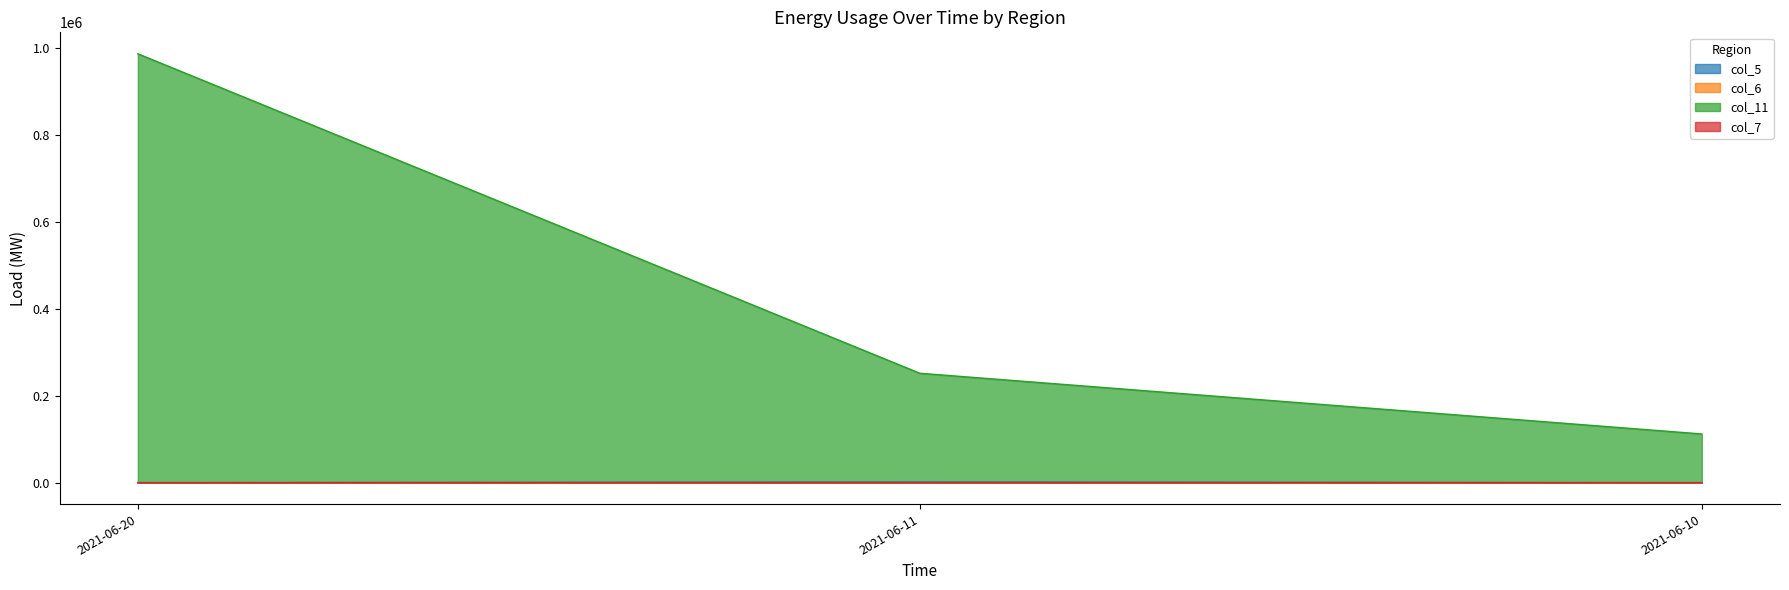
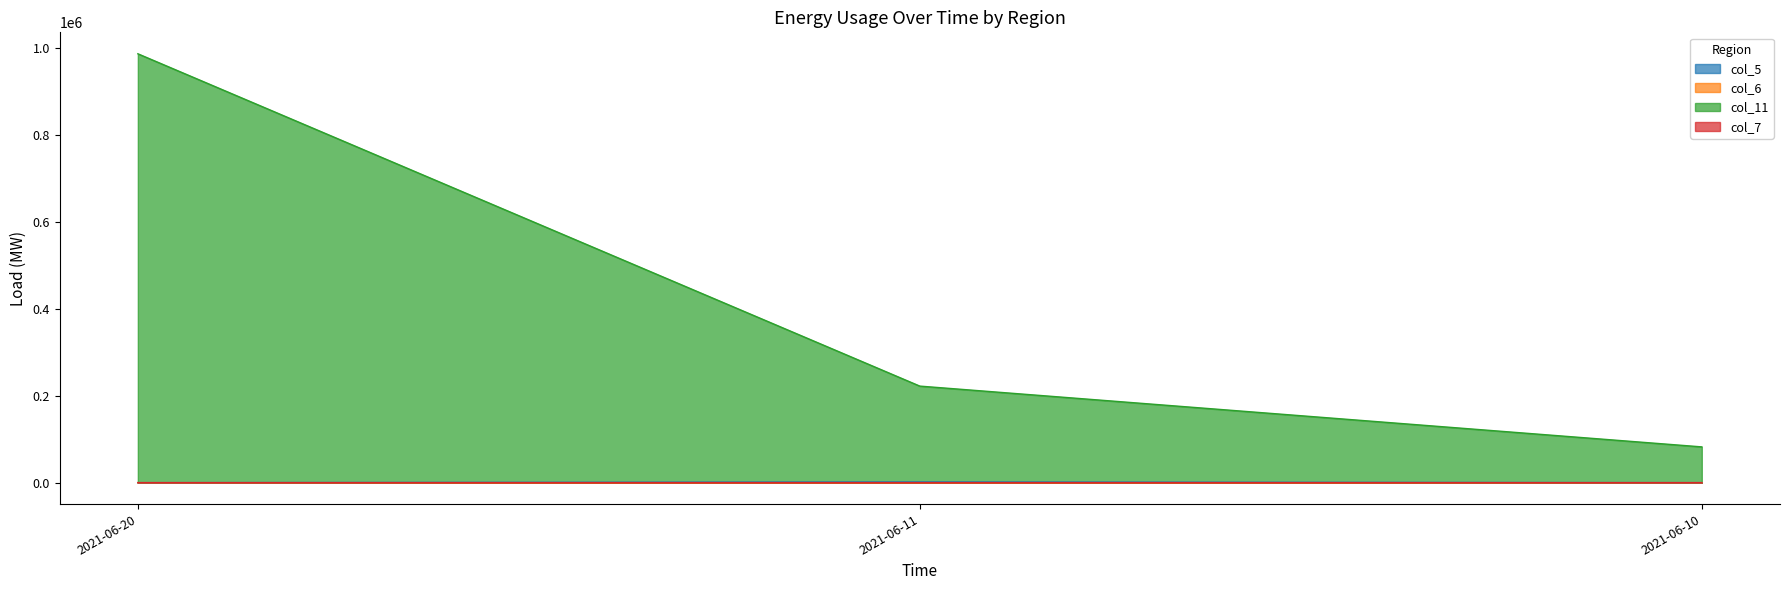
col_11, 2021-06-11: 250000 -> 220000
col_11, 2021-06-10: 110000 -> 80000
